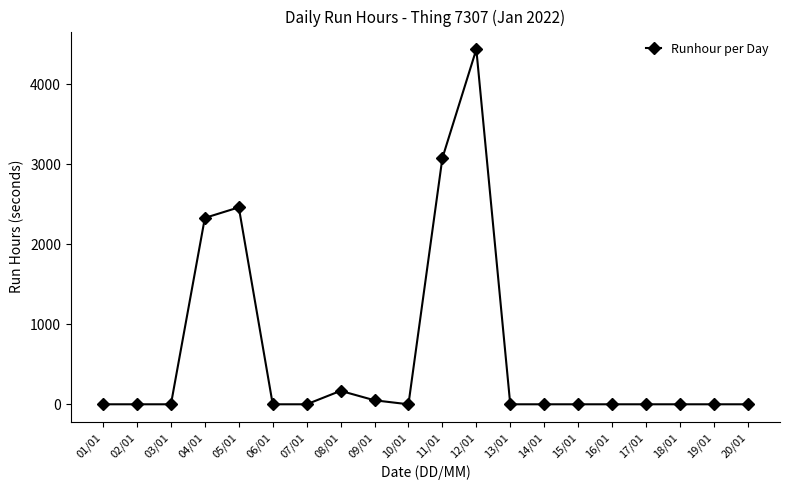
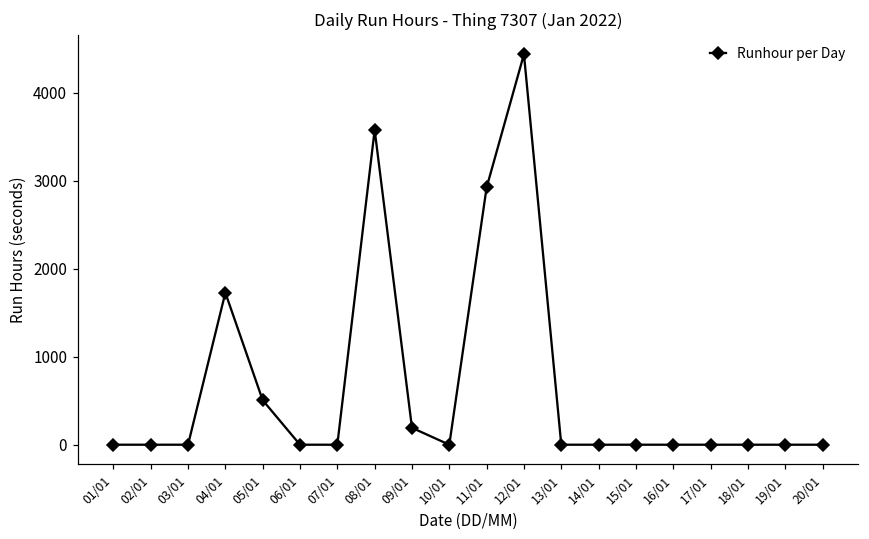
04/01: 2300 -> 1700
05/01: 2500 -> 500
08/01: 200 -> 3600
09/01: 100 -> 200
11/01: 3100 -> 2900
